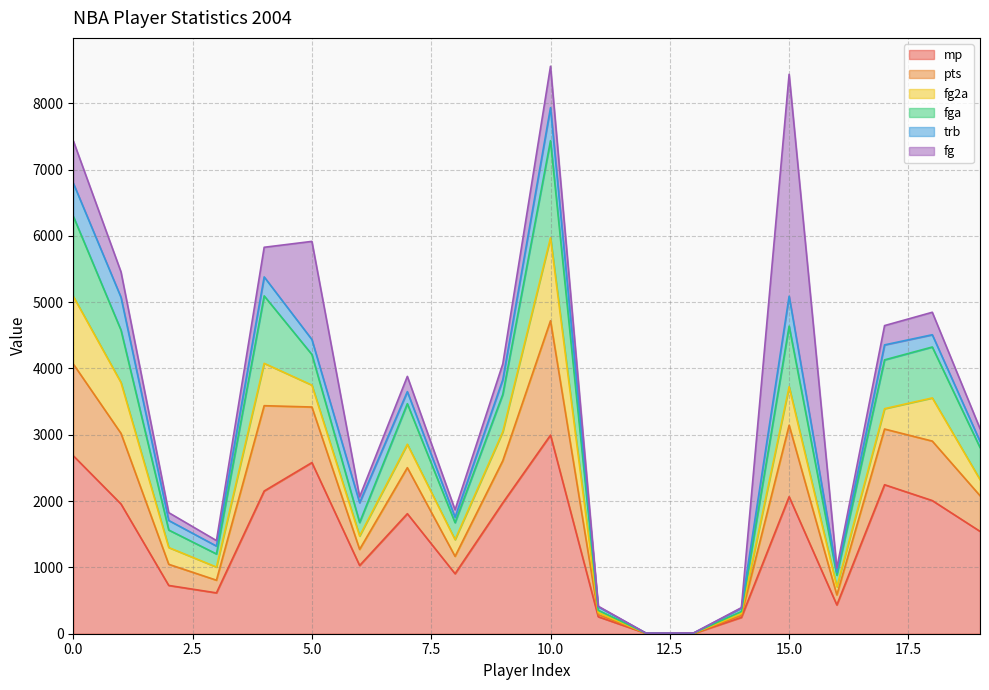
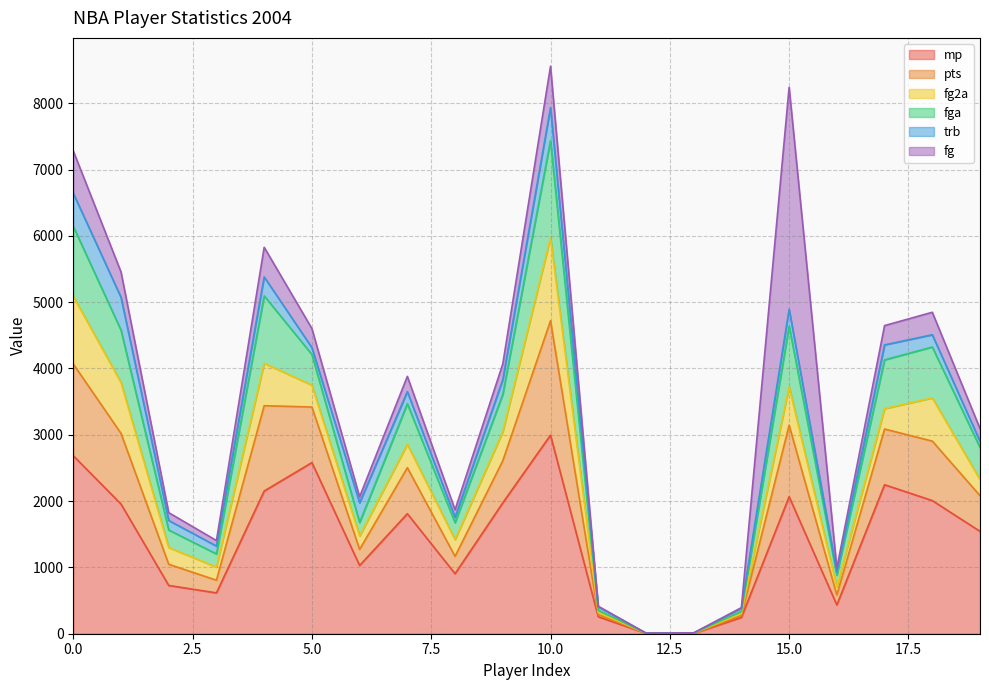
fga, 0.0: 1200 -> 1100
trb, 5.0: 200 -> 100
fg, 5.0: 1500 -> 300
trb, 15.0: 500 -> 300
